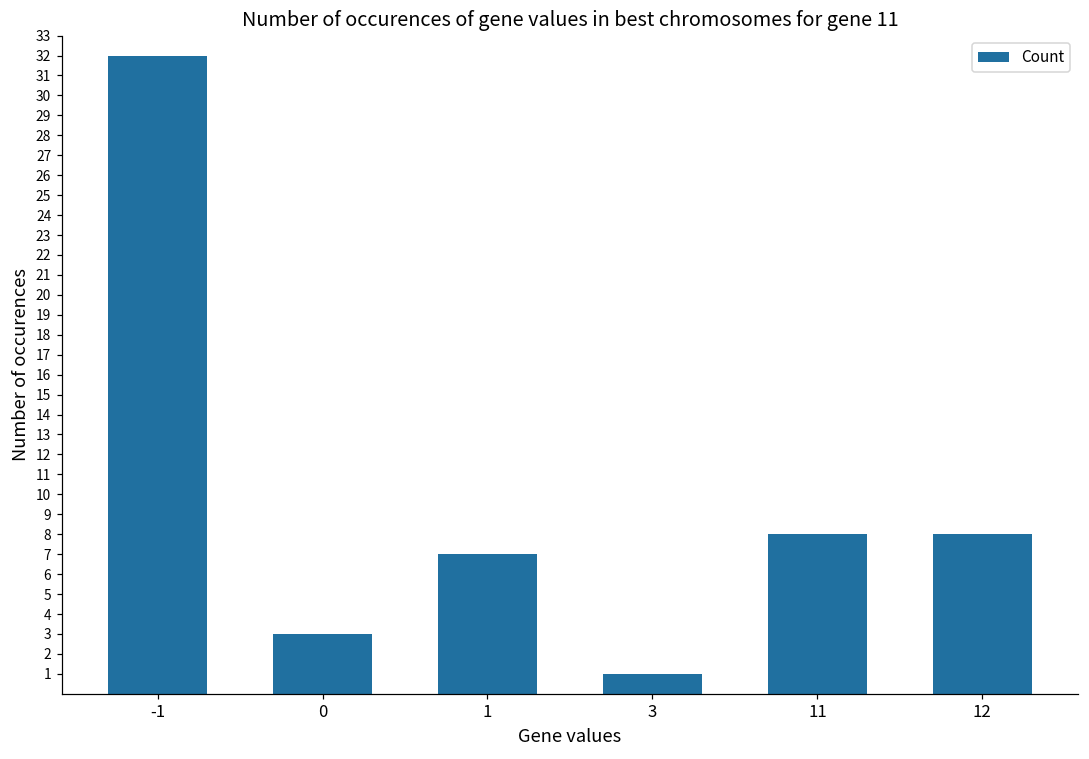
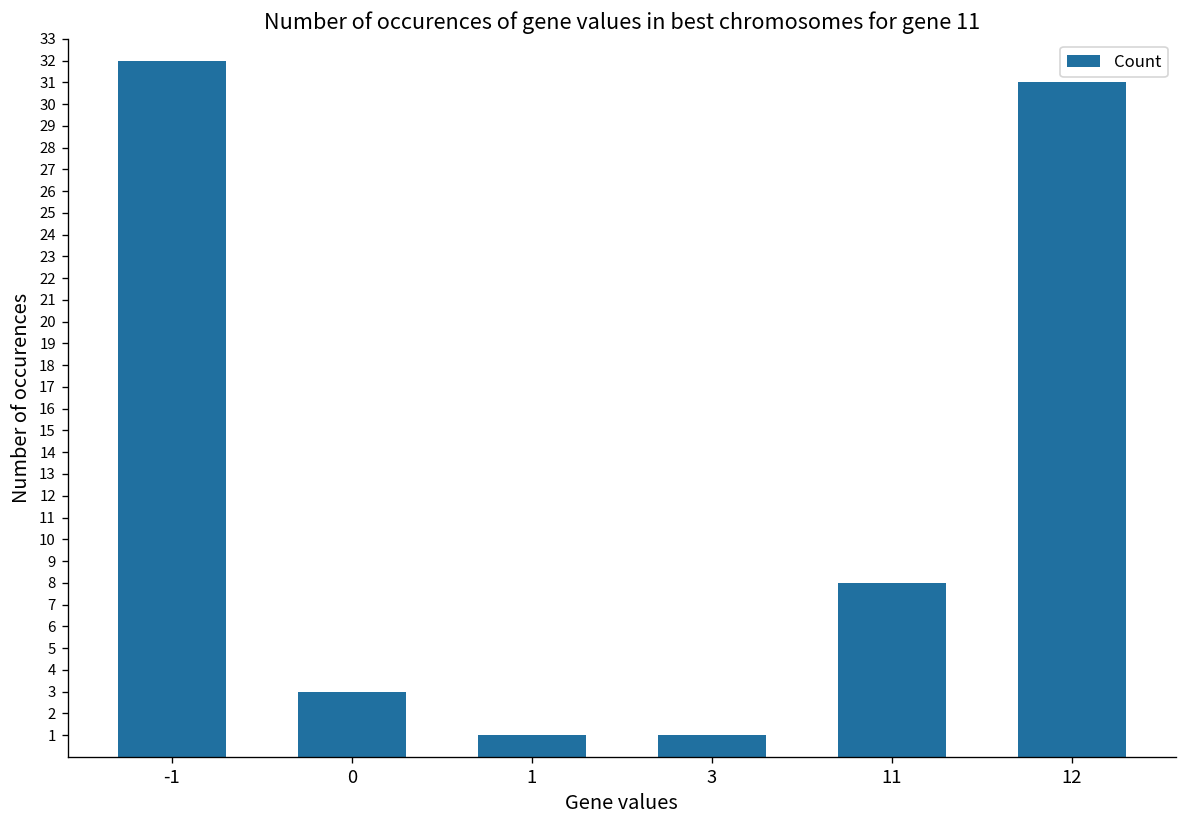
1: 7 -> 1
12: 8 -> 31
